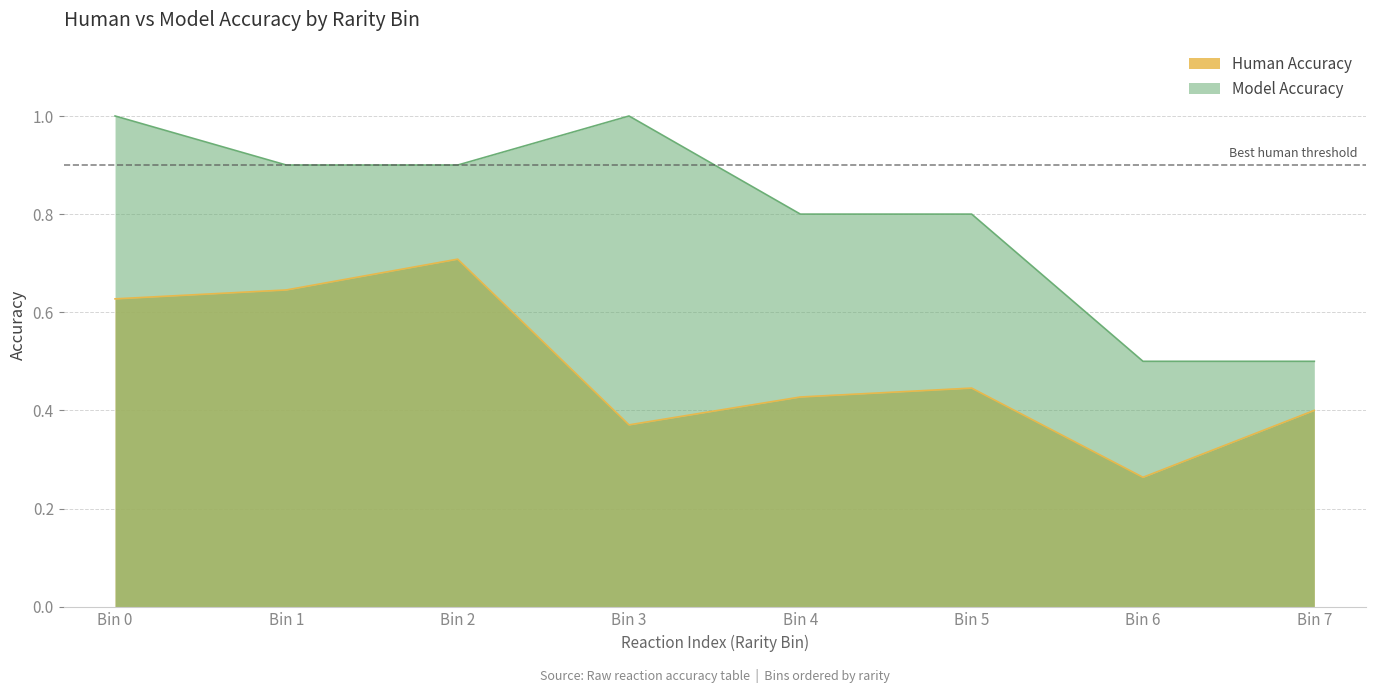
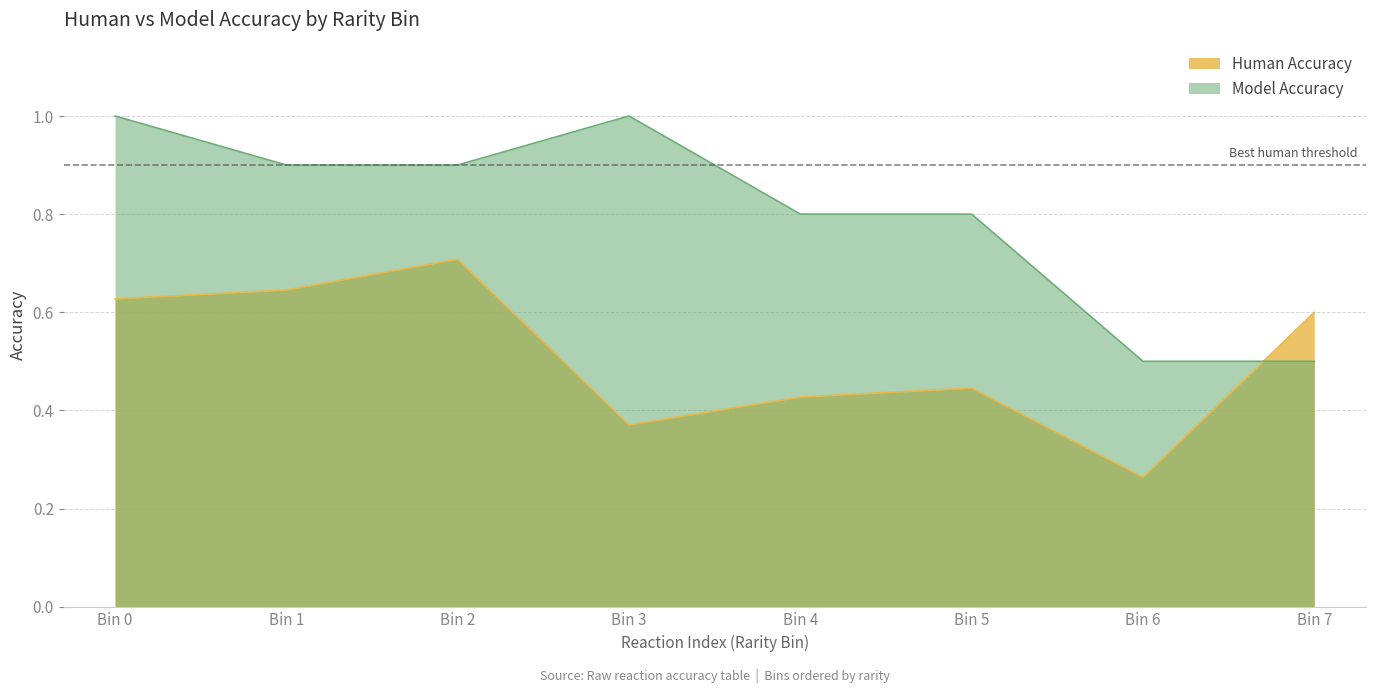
Human Accuracy, Bin 7: 0.4 -> 0.6
